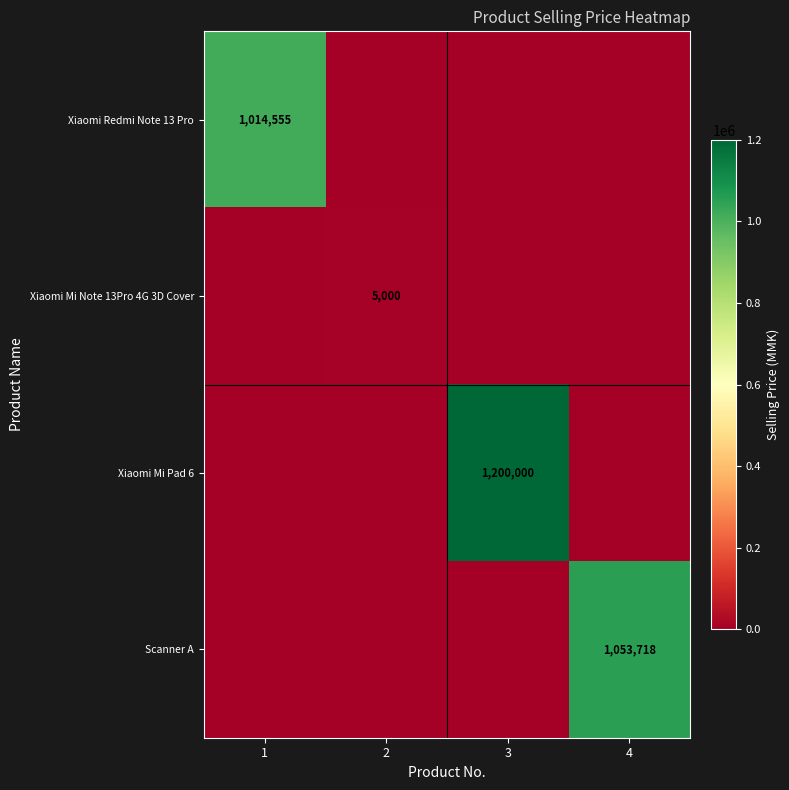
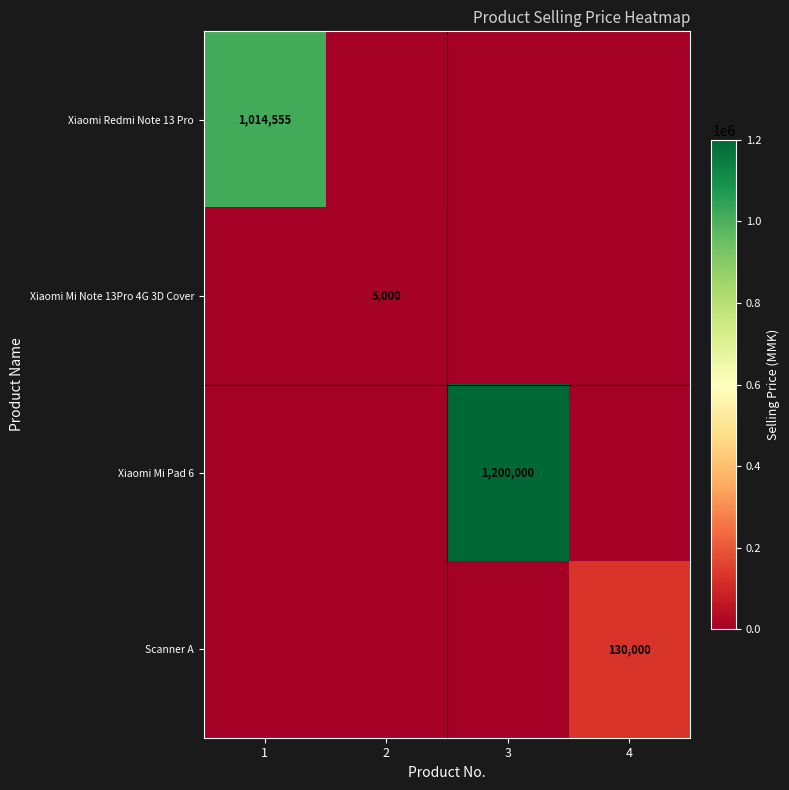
Scanner A, 4: 1,053,718 -> 130,000
